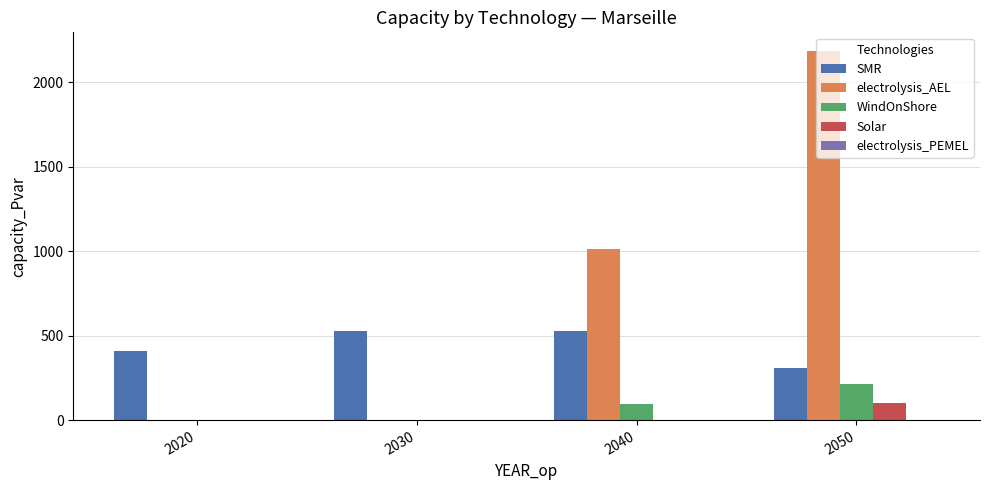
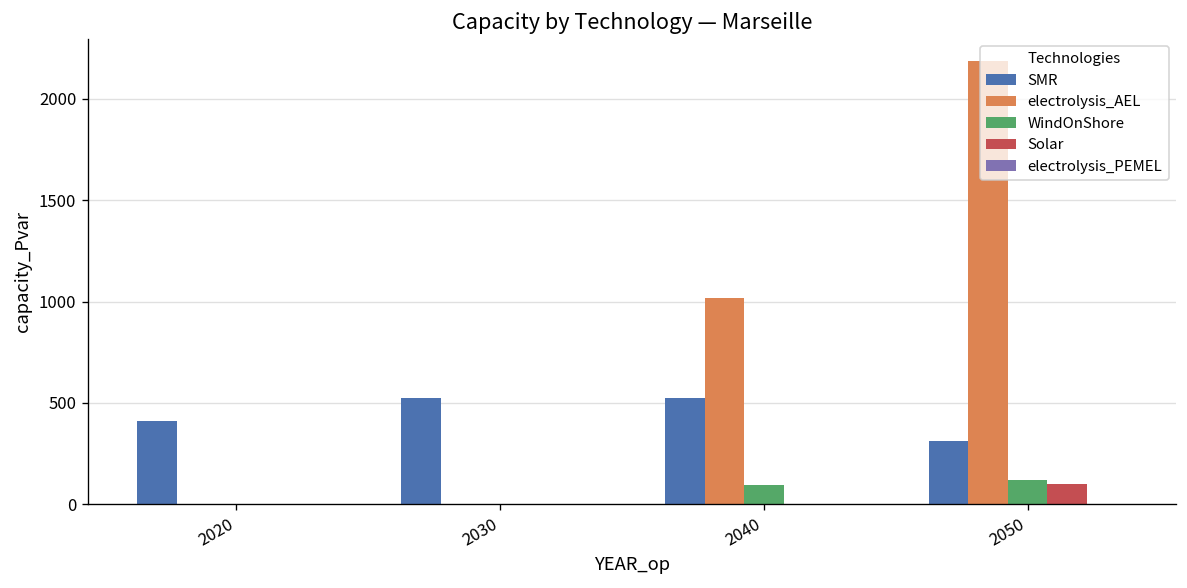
WindOnShore, 2050: 210 -> 120
